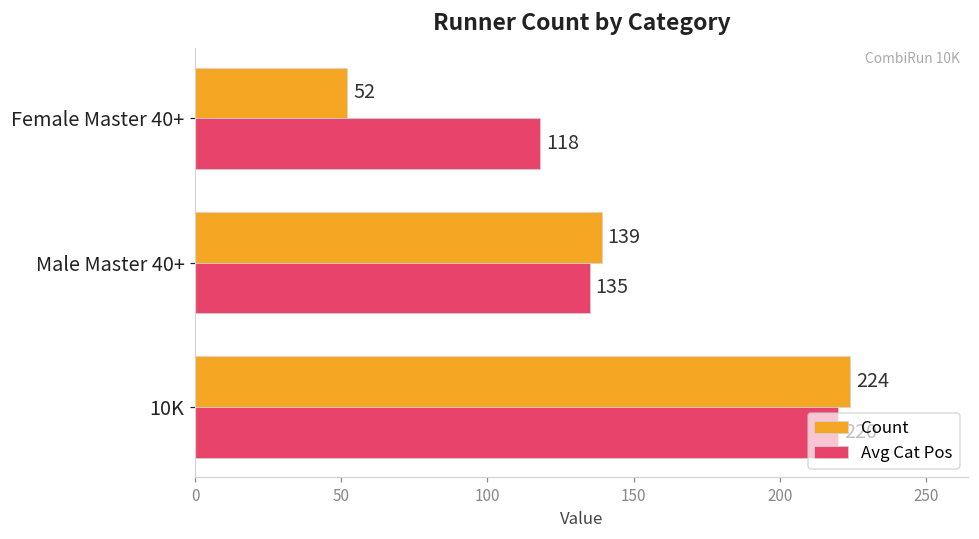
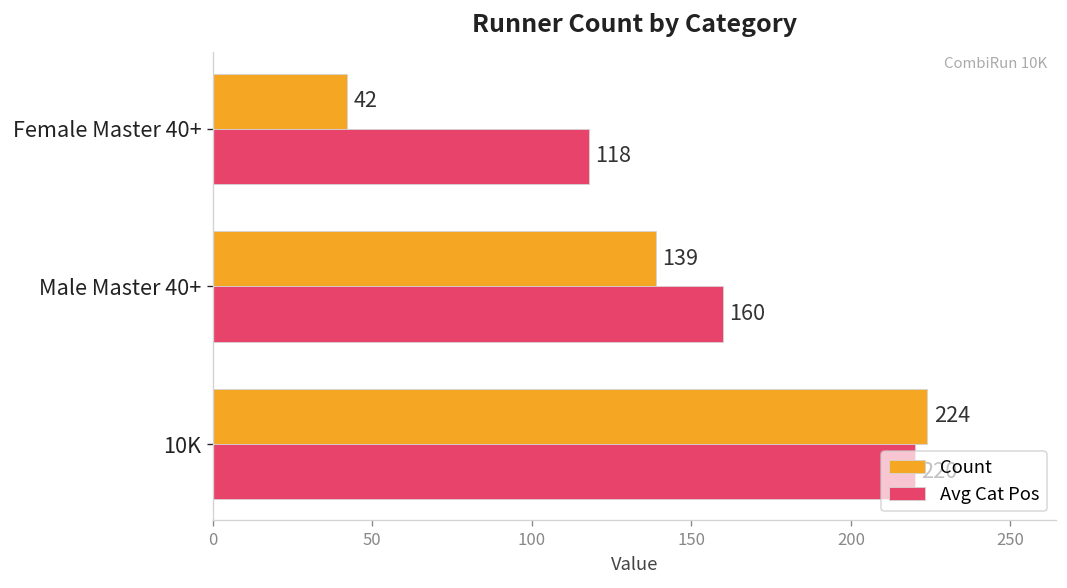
Count, Female Master 40+: 52 -> 42
Avg Cat Pos, Male Master 40+: 135 -> 160
